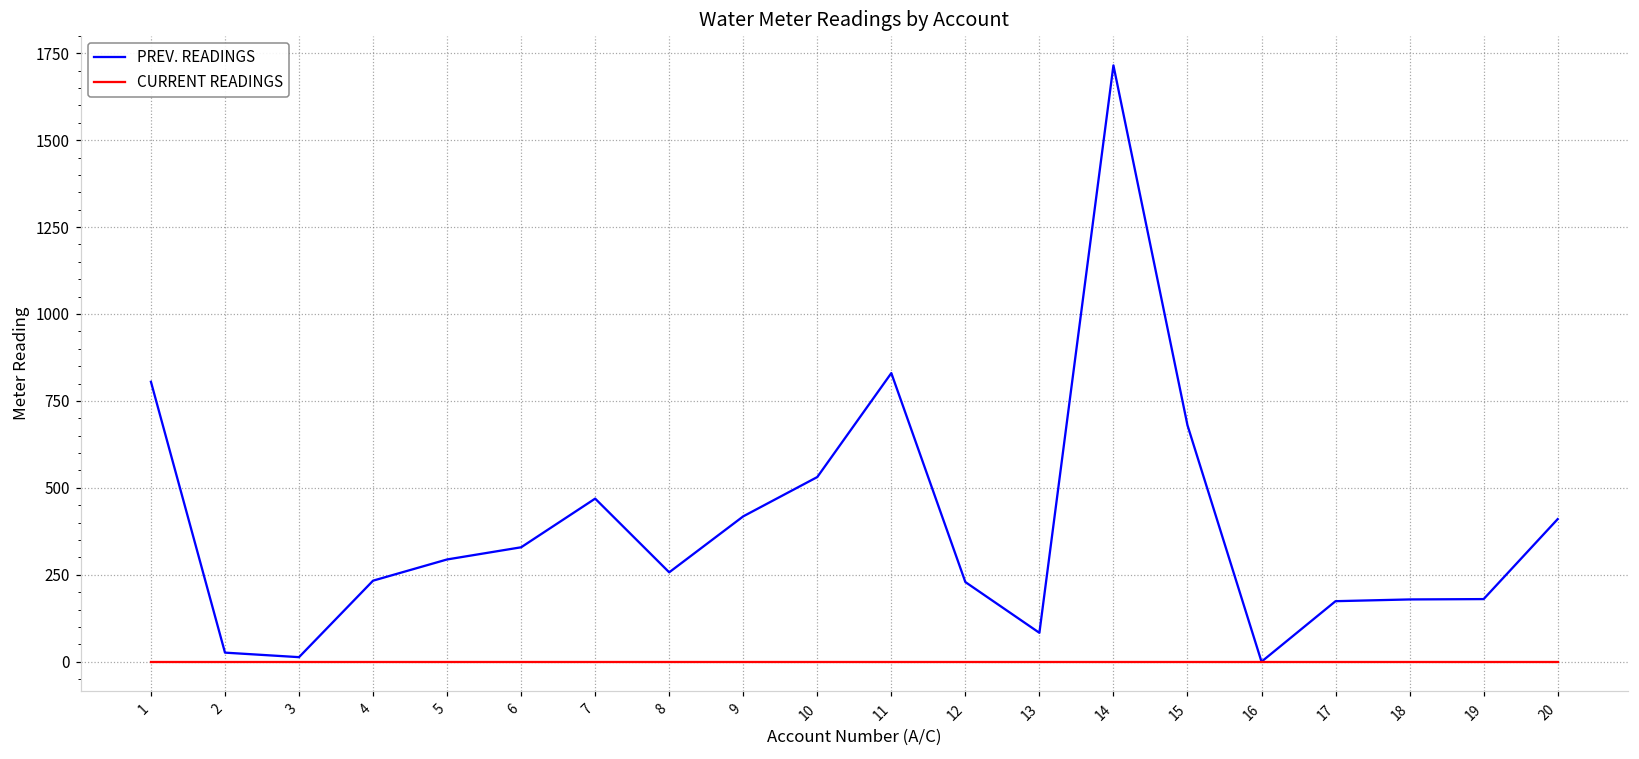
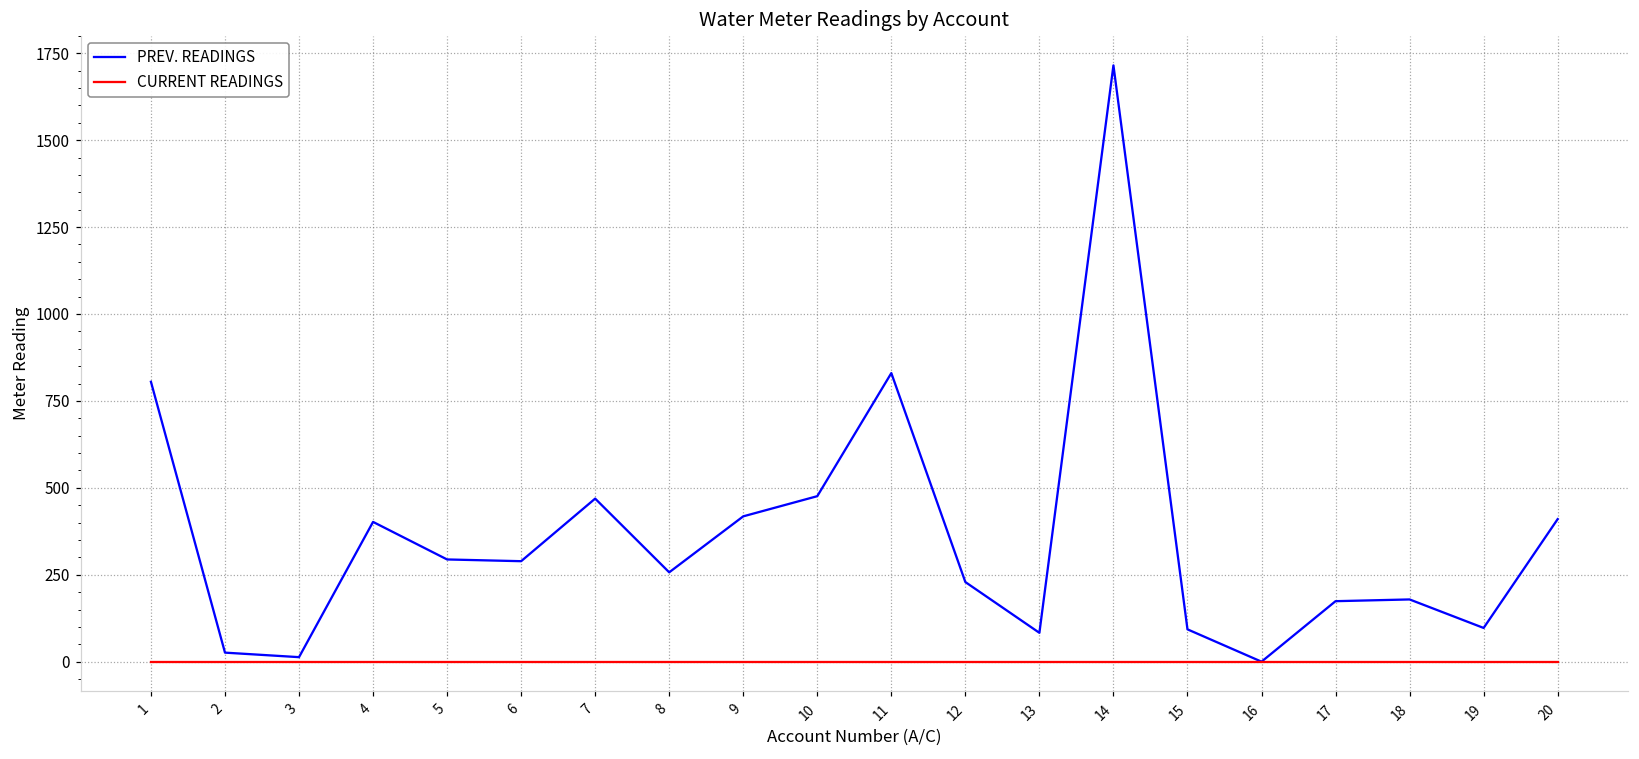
PREV. READINGS, 4: 230 -> 400
PREV. READINGS, 6: 330 -> 290
PREV. READINGS, 10: 530 -> 480
PREV. READINGS, 15: 680 -> 90
PREV. READINGS, 19: 180 -> 100
